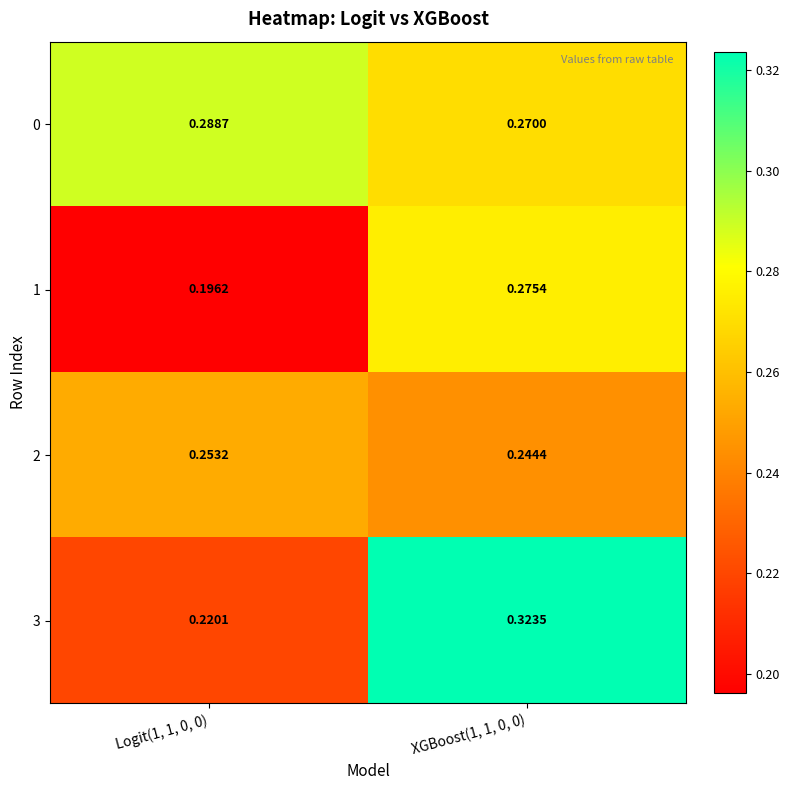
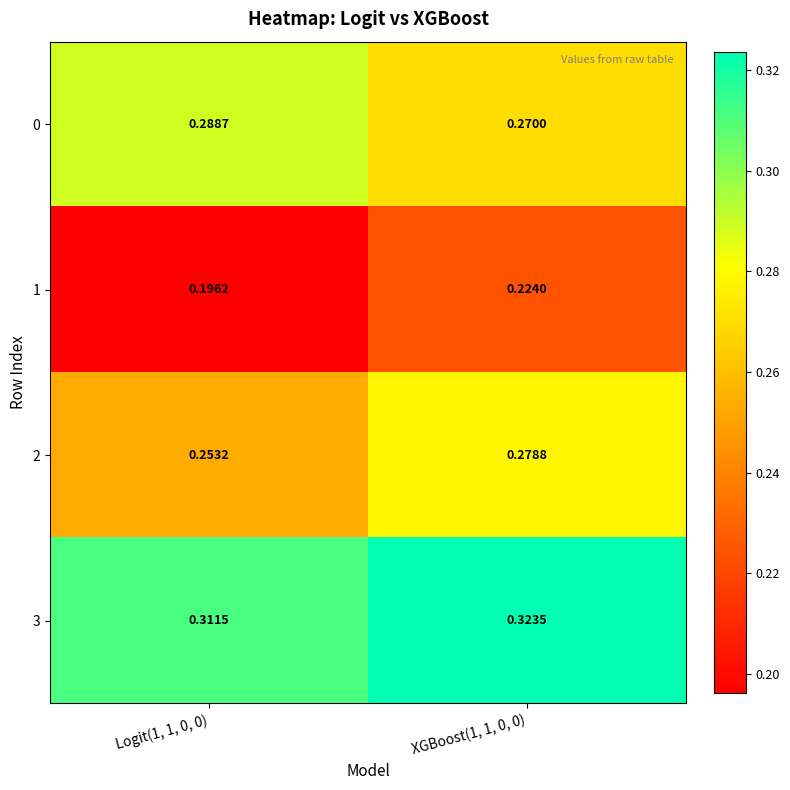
1, XGBoost(1, 1, 0, 0): 0.2754 -> 0.2240
2, XGBoost(1, 1, 0, 0): 0.2444 -> 0.2788
3, Logit(1, 1, 0, 0): 0.2201 -> 0.3115
